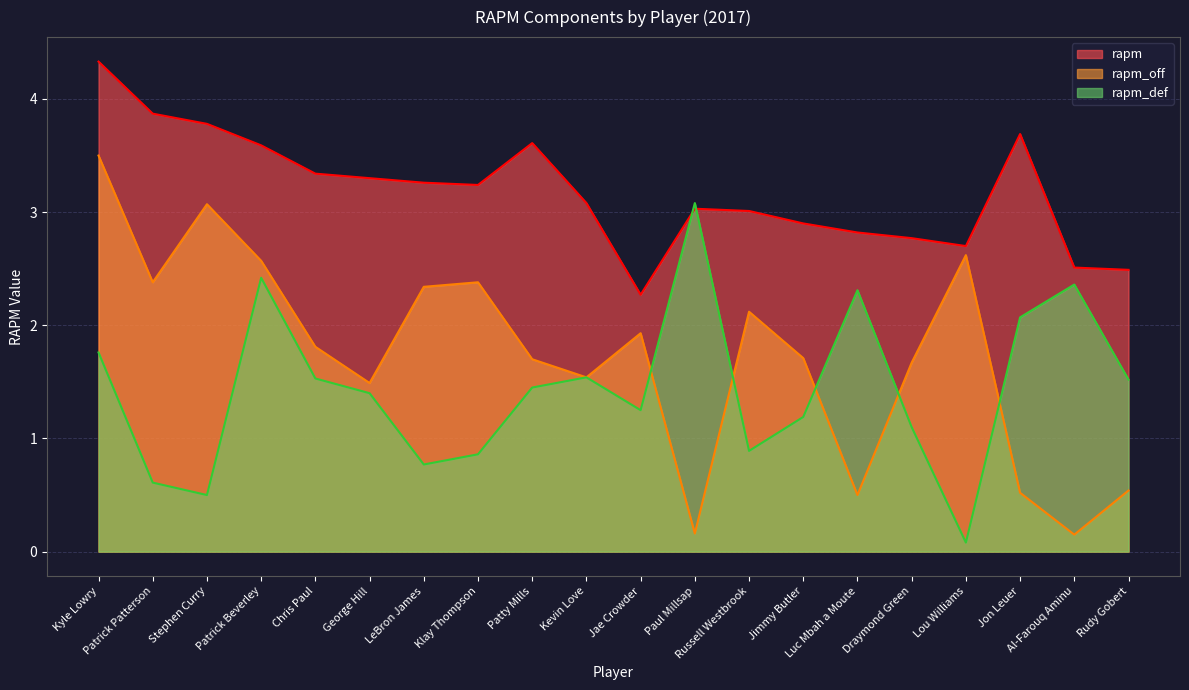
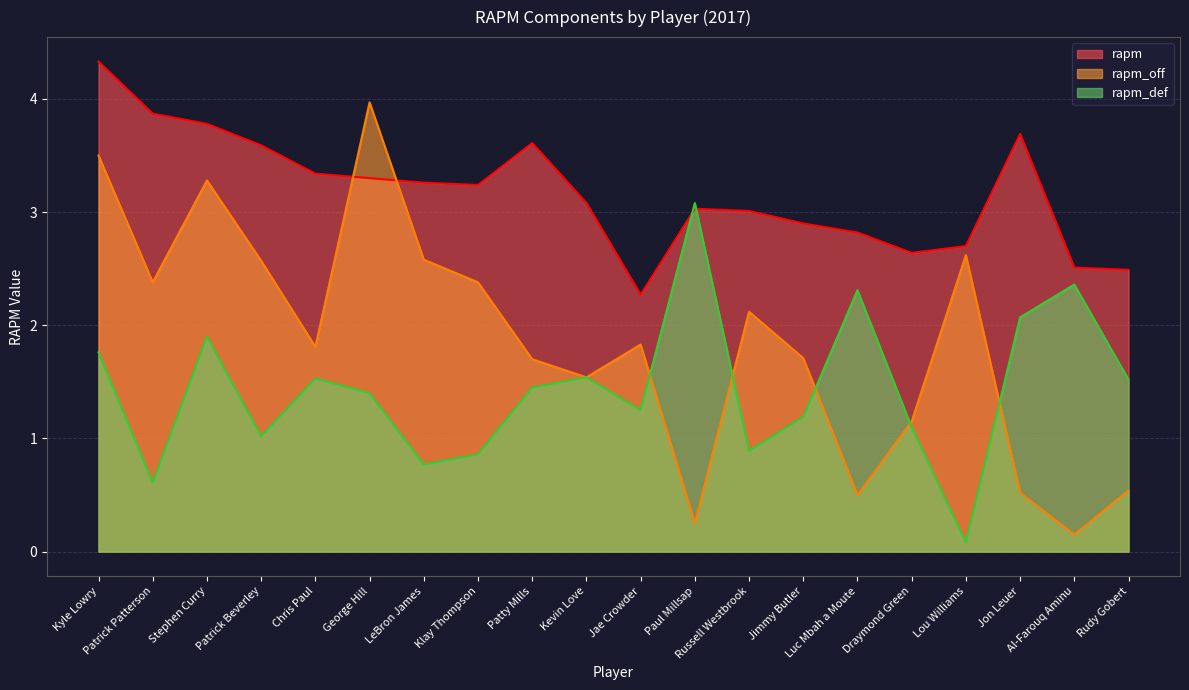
rapm_off, Stephen Curry: 3.07 -> 3.28
rapm_def, Stephen Curry: 0.5 -> 1.9
rapm_def, Patrick Beverley: 2.42 -> 1.02
rapm_off, George Hill: 1.49 -> 3.97
rapm_off, LeBron James: 2.34 -> 2.58
rapm_off, Jae Crowder: 1.93 -> 1.83
rapm_off, Paul Millsap: 0.16 -> 0.25
rapm, Draymond Green: 2.77 -> 2.64
rapm_off, Draymond Green: 1.67 -> 1.15
